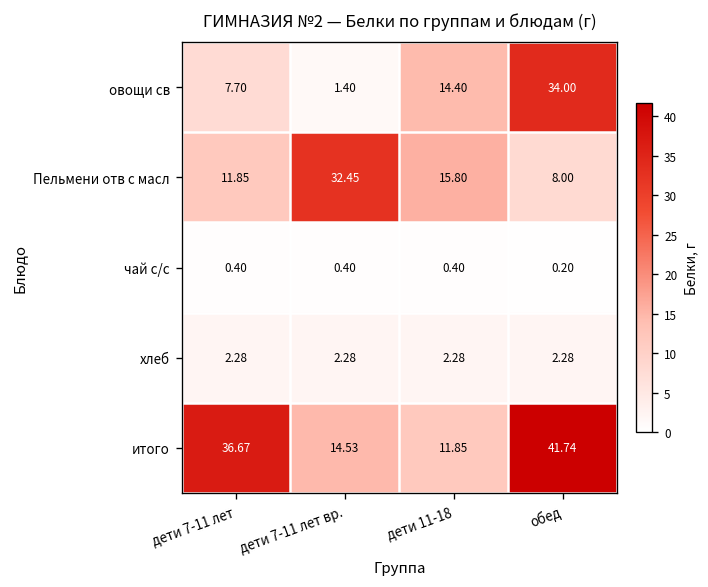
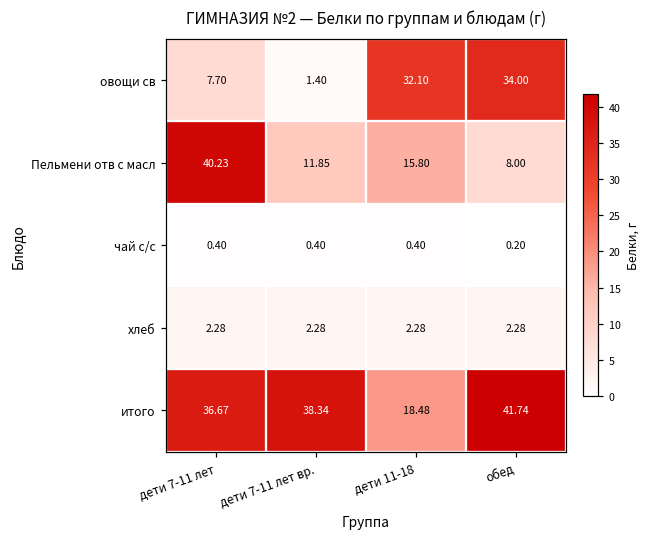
овощи св, дети 11-18: 14.40 -> 32.10
Пельмени отв с масл, дети 7-11 лет: 11.85 -> 40.23
Пельмени отв с масл, дети 7-11 лет вр.: 32.45 -> 11.85
итого, дети 7-11 лет вр.: 14.53 -> 38.34
итого, дети 11-18: 11.85 -> 18.48
